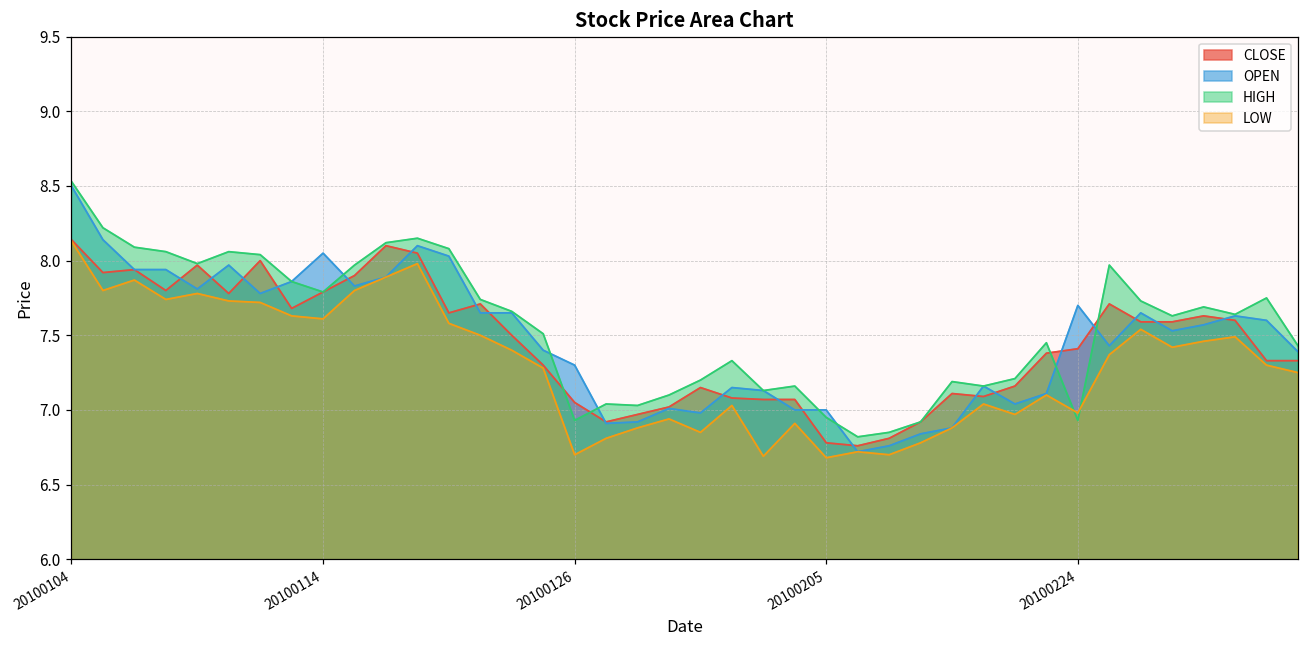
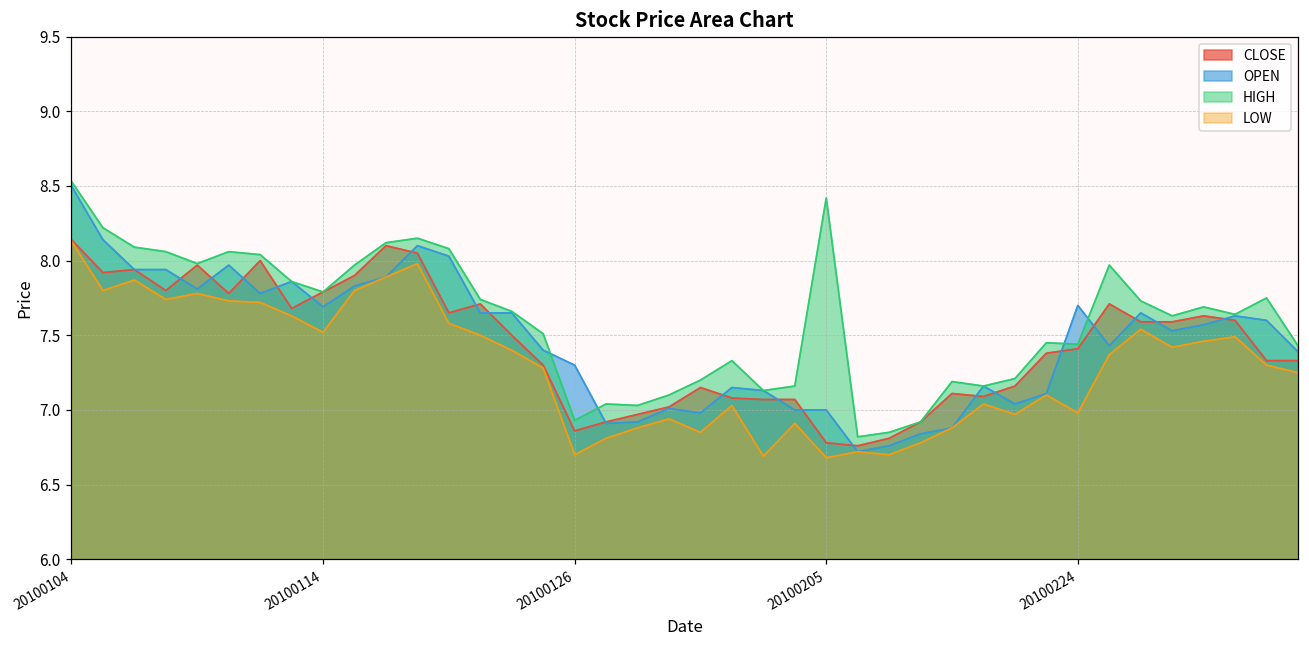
OPEN, 20100114: 8.05 -> 7.69
LOW, 20100114: 7.61 -> 7.52
CLOSE, 20100126: 7.05 -> 6.86
HIGH, 20100205: 6.95 -> 8.42
HIGH, 20100224: 6.93 -> 7.44
